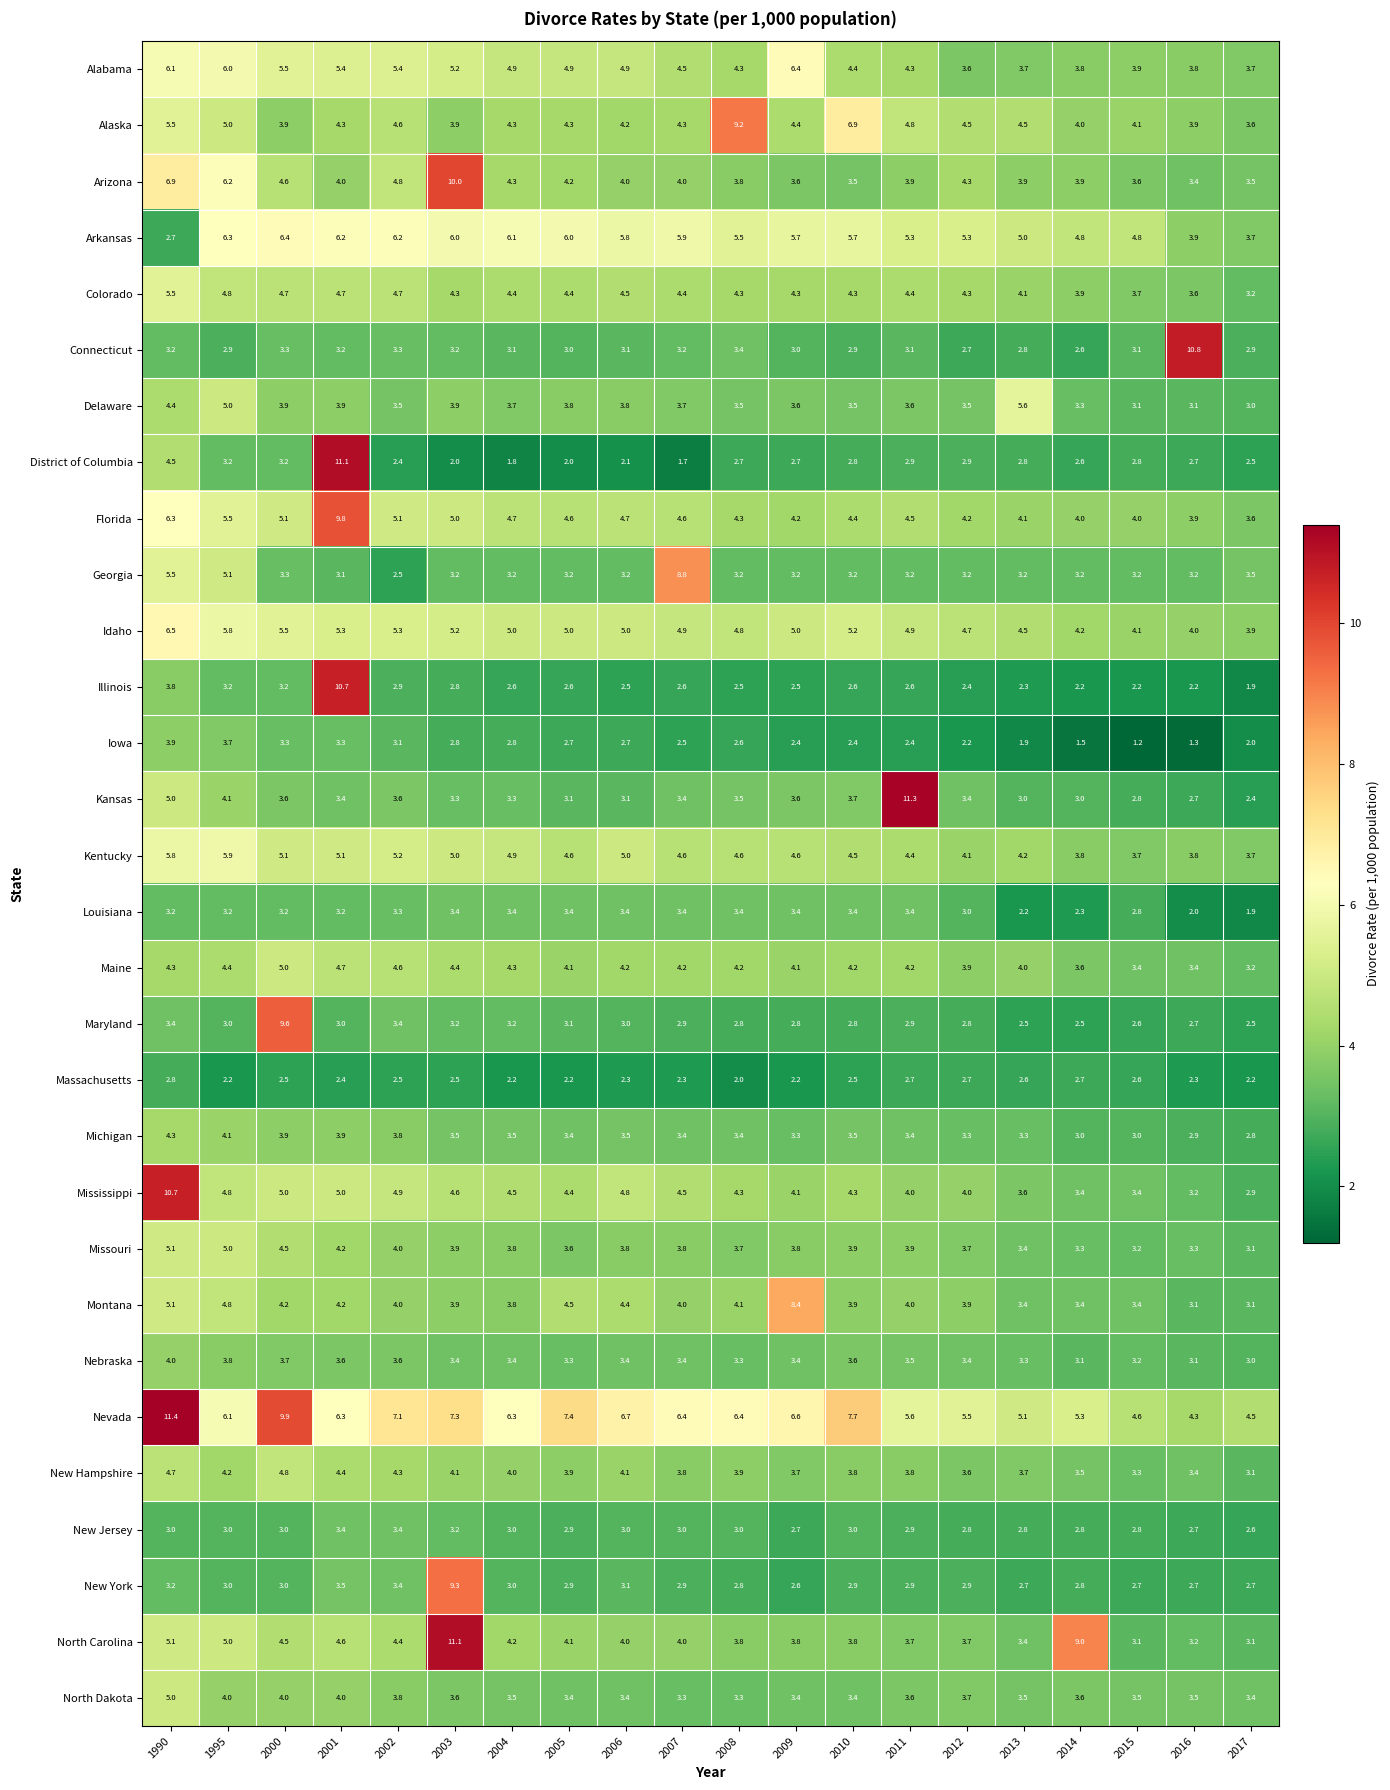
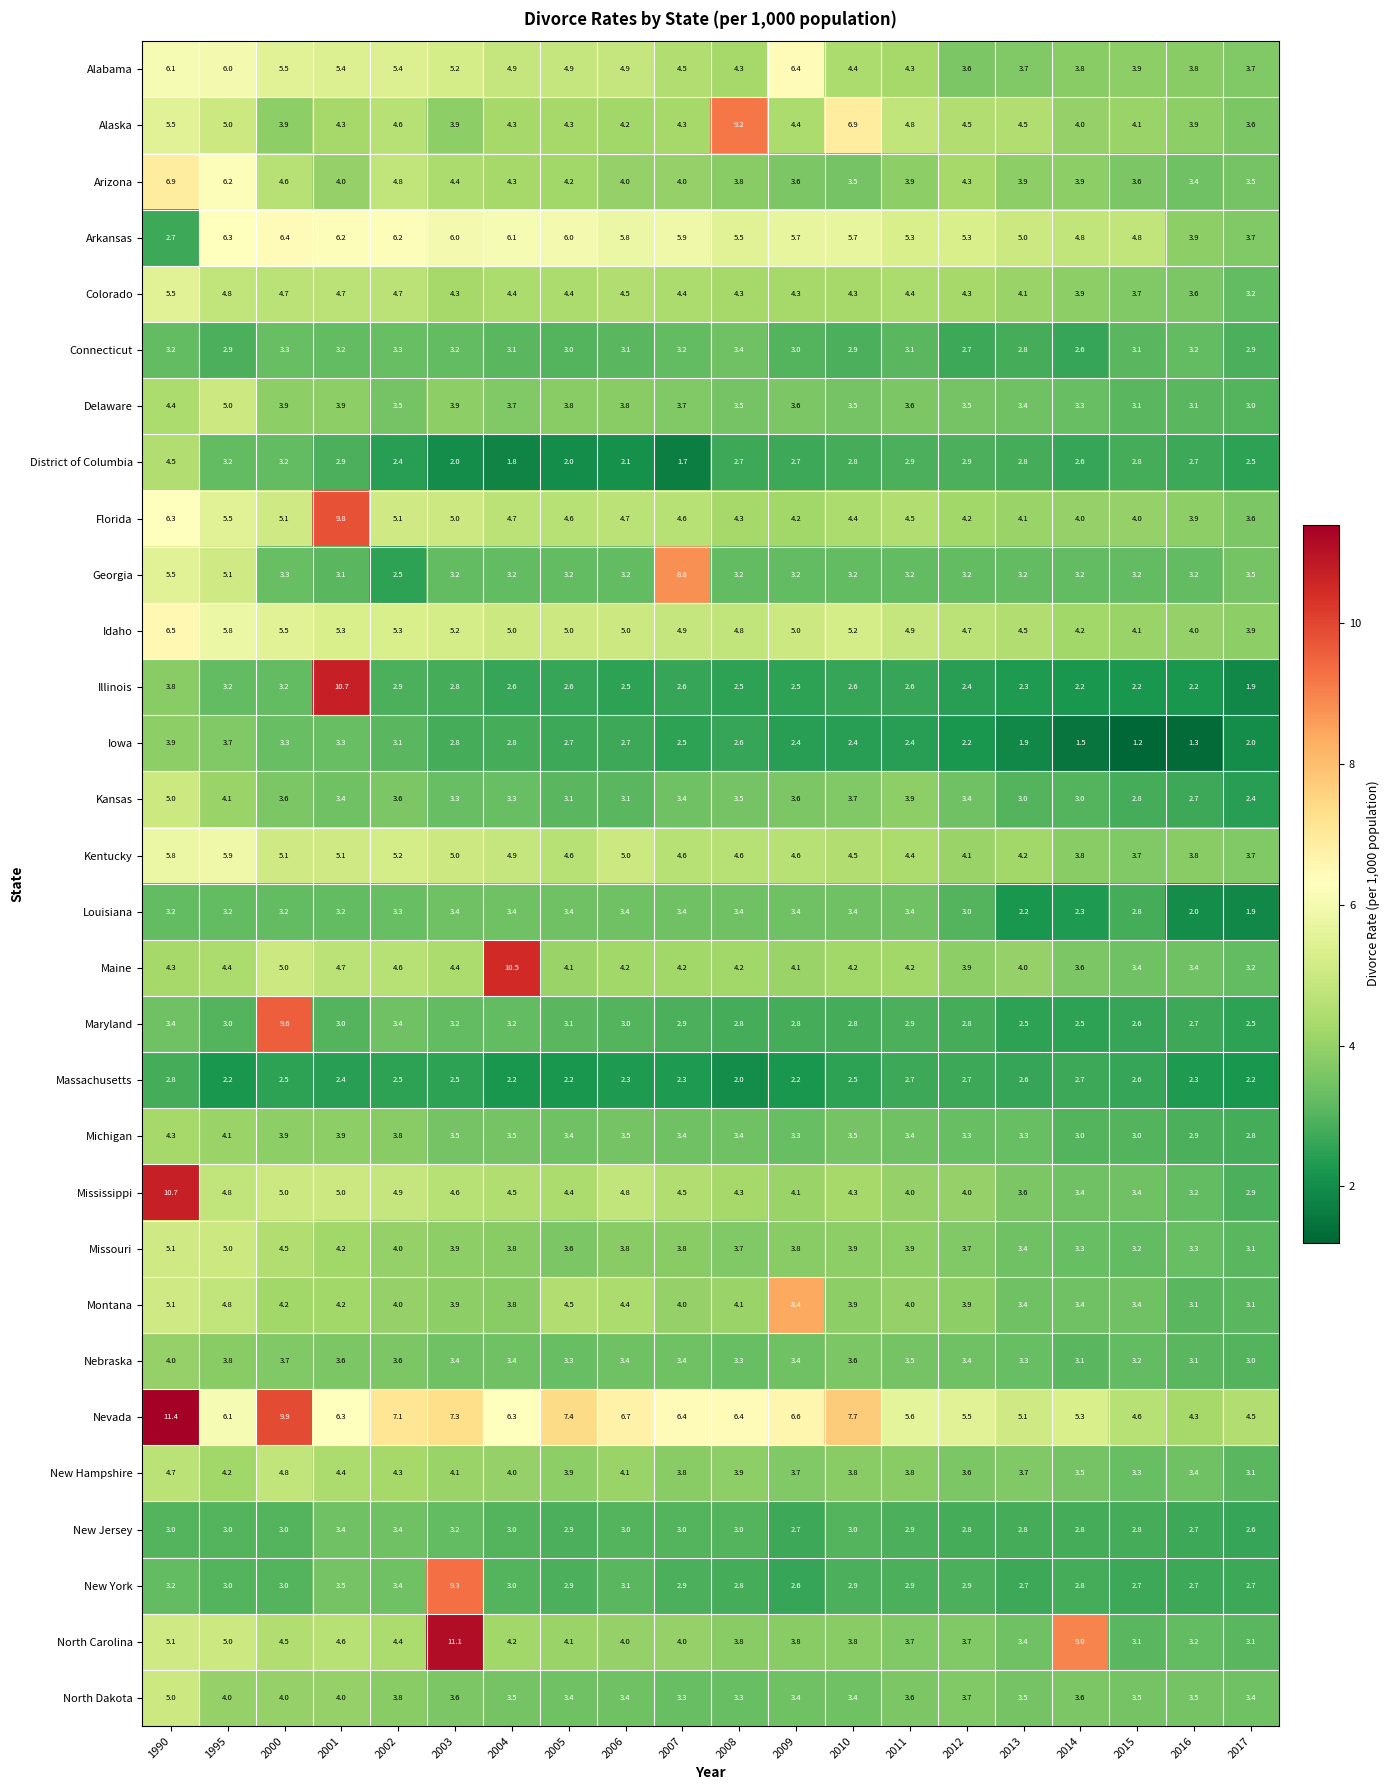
Arizona, 2003: 10.0 -> 4.4
Connecticut, 2016: 10.8 -> 3.2
Delaware, 2013: 5.6 -> 3.4
District of Columbia, 2001: 11.1 -> 2.9
Kansas, 2011: 11.3 -> 3.9
Maine, 2004: 4.3 -> 10.5
